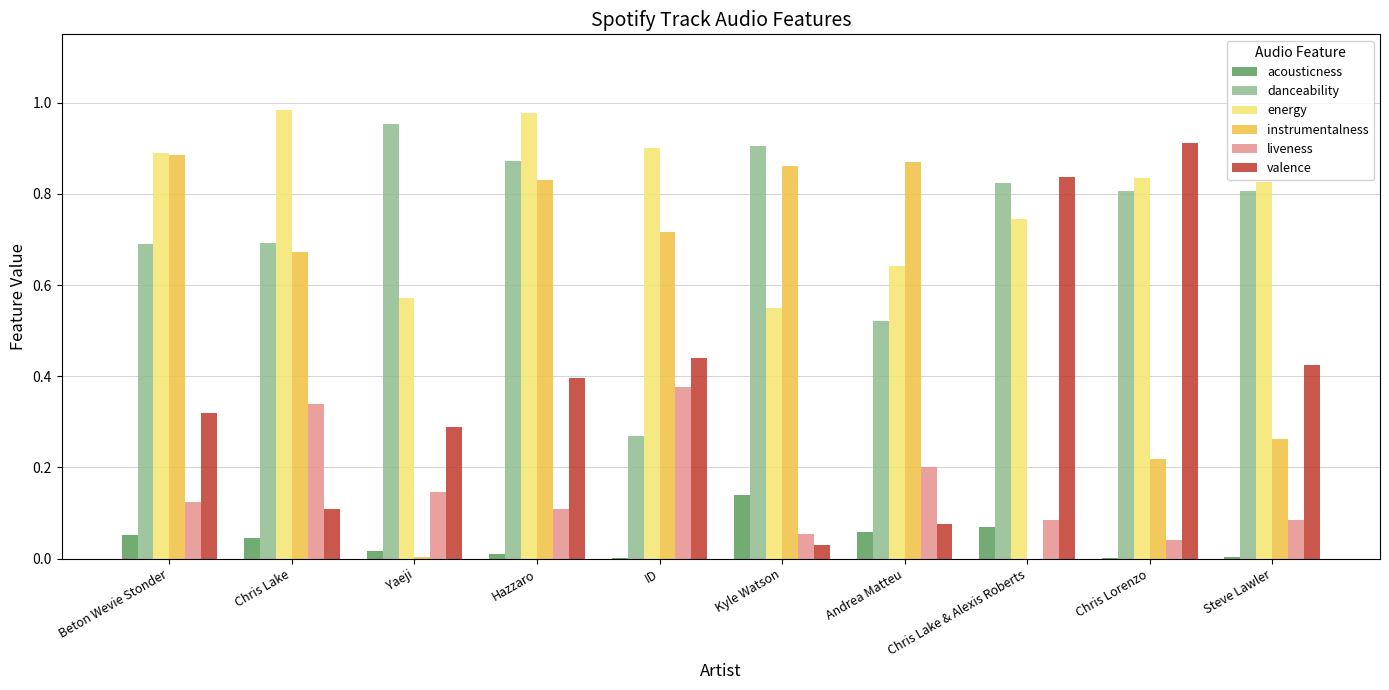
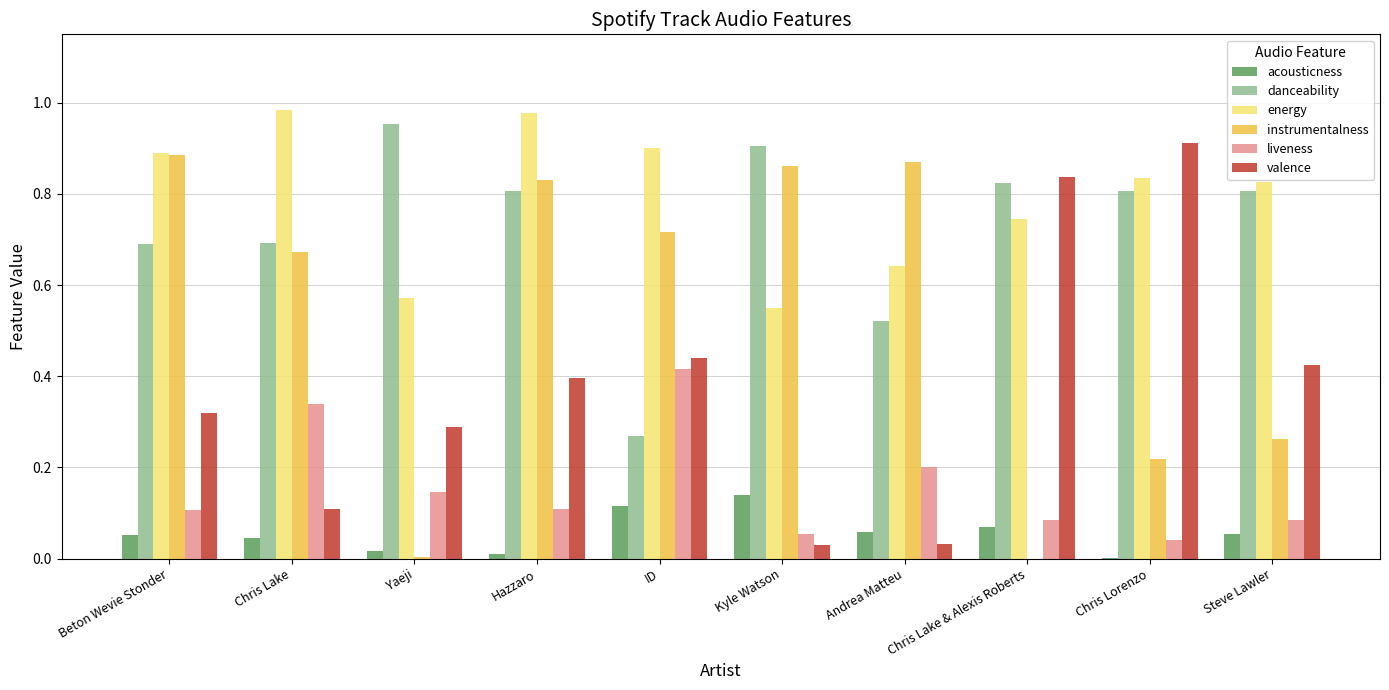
liveness, Beton Wevie Stonder: 0.13 -> 0.11
danceability, Hazzaro: 0.87 -> 0.81
acousticness, ID: 0.00 -> 0.12
liveness, ID: 0.38 -> 0.42
valence, Andrea Matteu: 0.08 -> 0.03
acousticness, Steve Lawler: 0.00 -> 0.05
